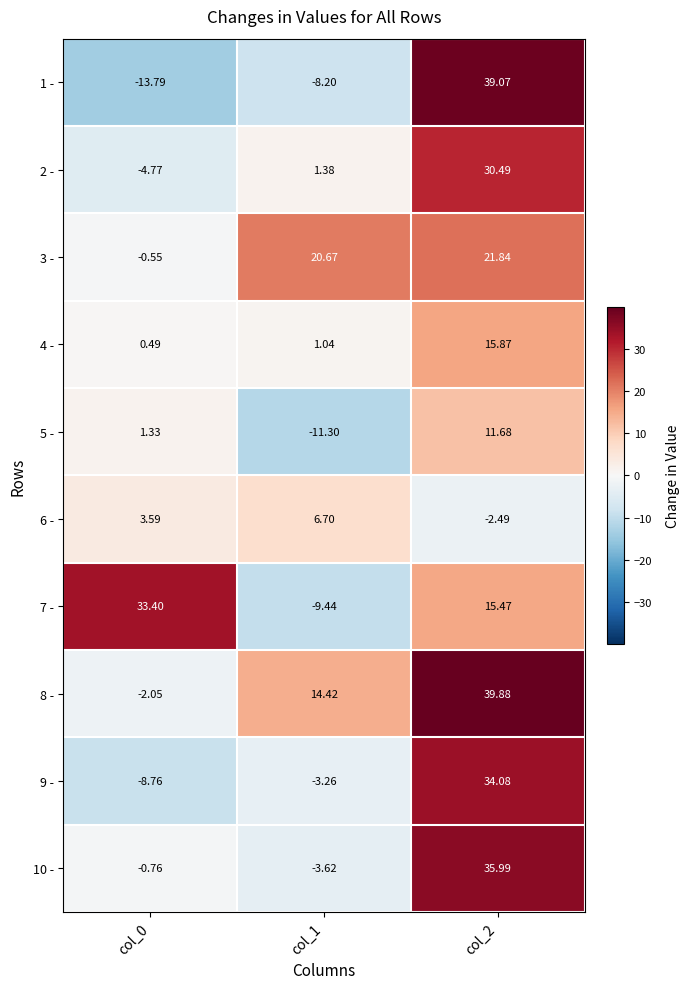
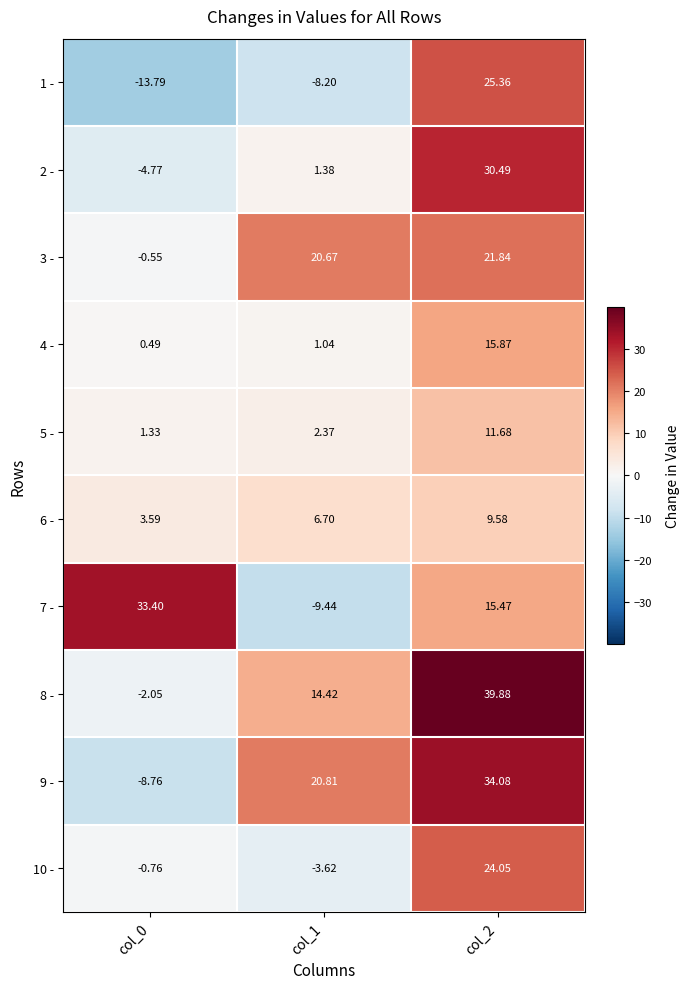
1 -, col_2: 39.07 -> 25.36
5 -, col_1: -11.30 -> 2.37
6 -, col_2: -2.49 -> 9.58
9 -, col_1: -3.26 -> 20.81
10 -, col_2: 35.99 -> 24.05
